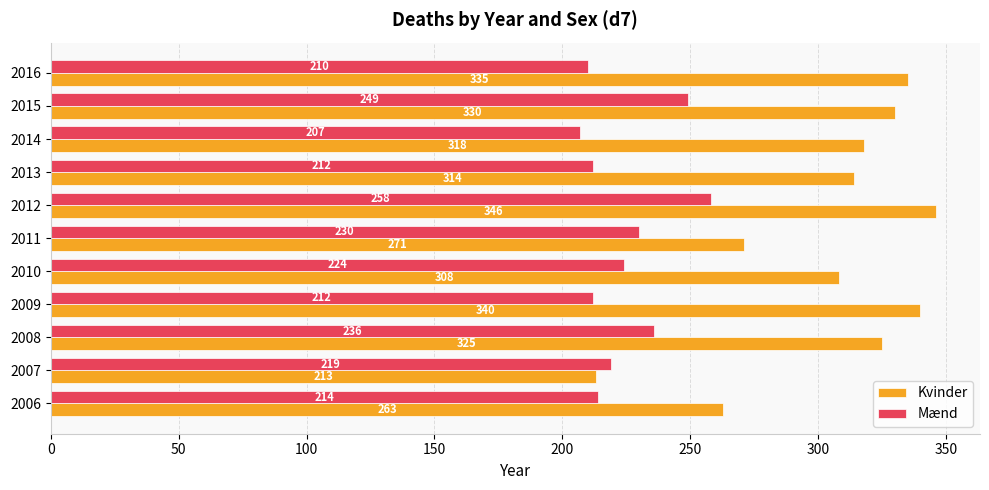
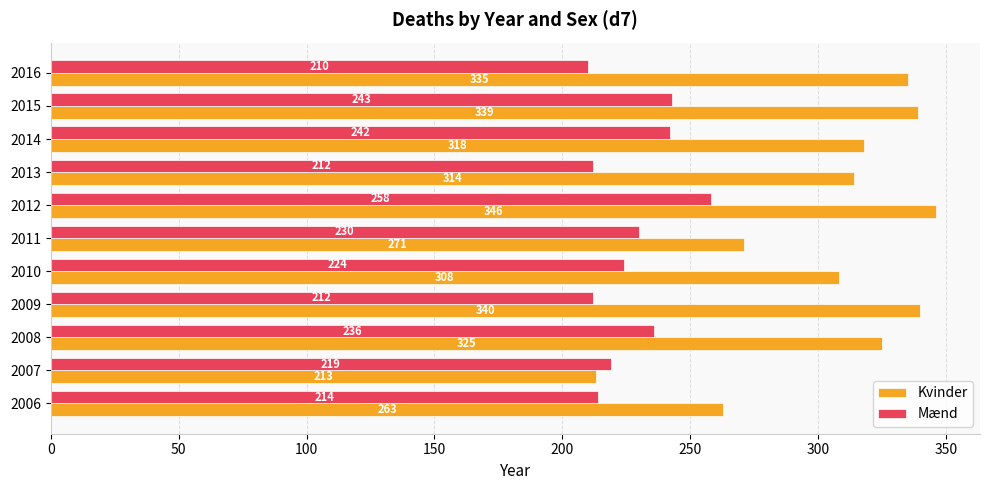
Mænd, 2015: 249 -> 243
Kvinder, 2015: 330 -> 339
Mænd, 2014: 207 -> 242
